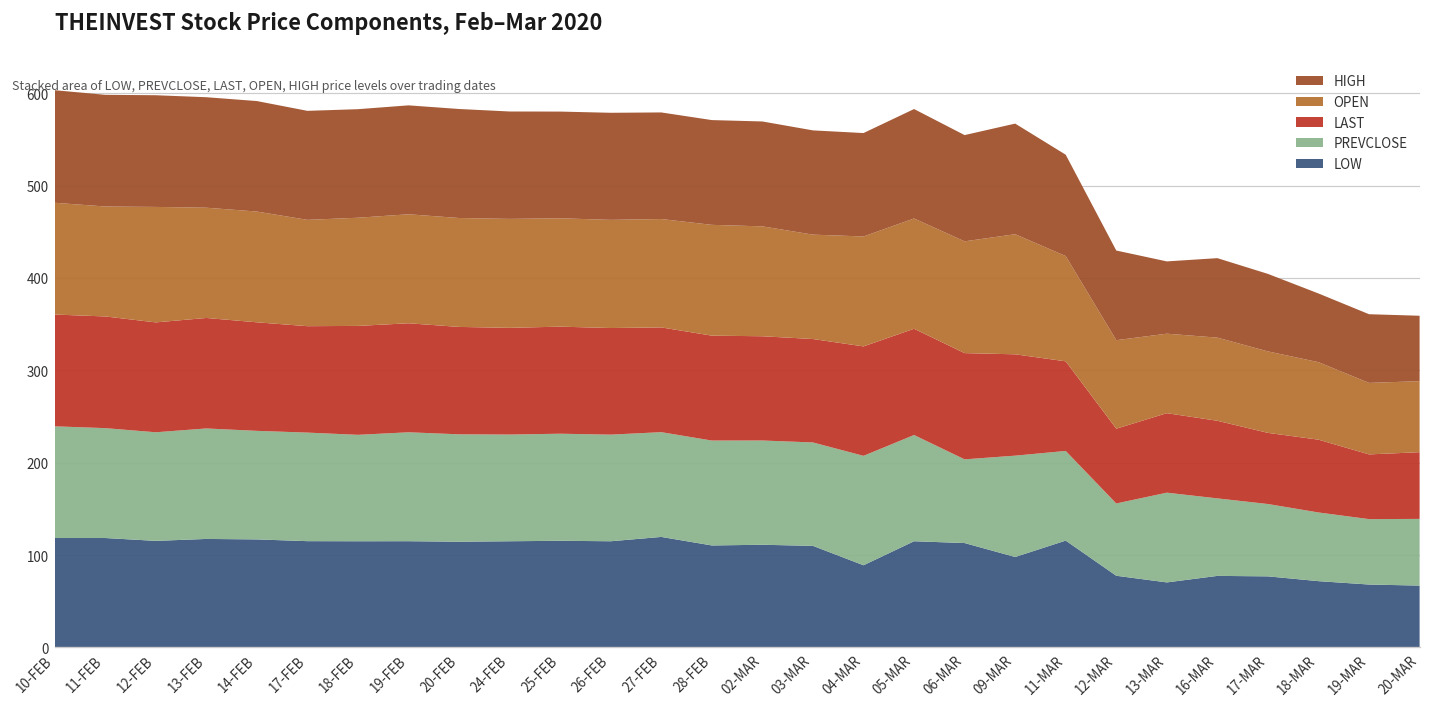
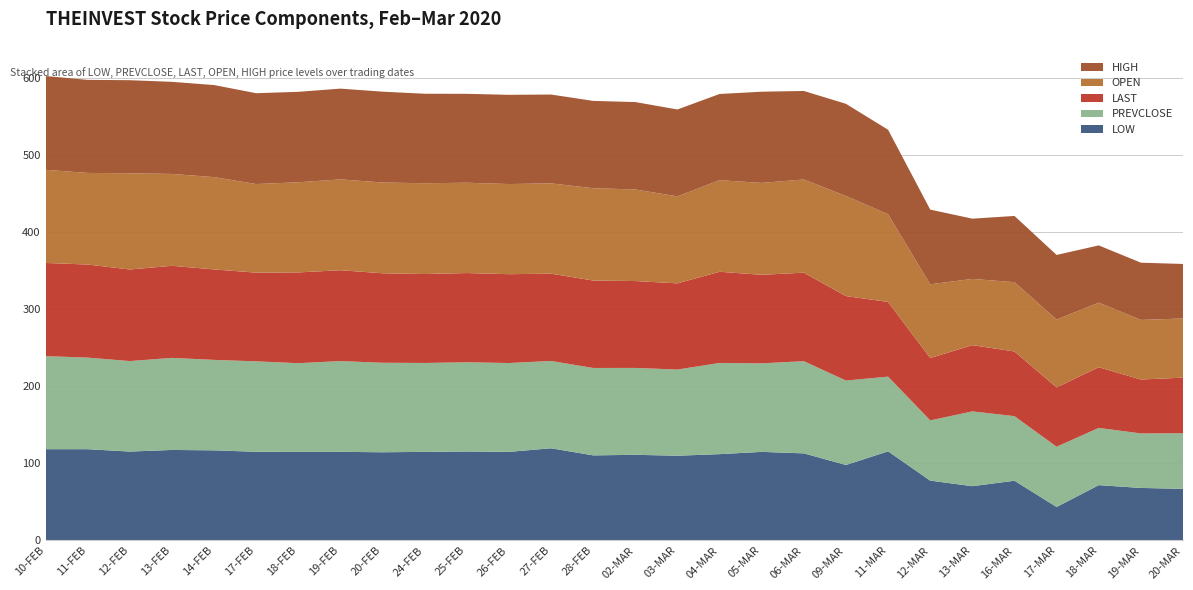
LOW, 04-MAR: 90 -> 110
PREVCLOSE, 06-MAR: 90 -> 120
LOW, 17-MAR: 80 -> 40
